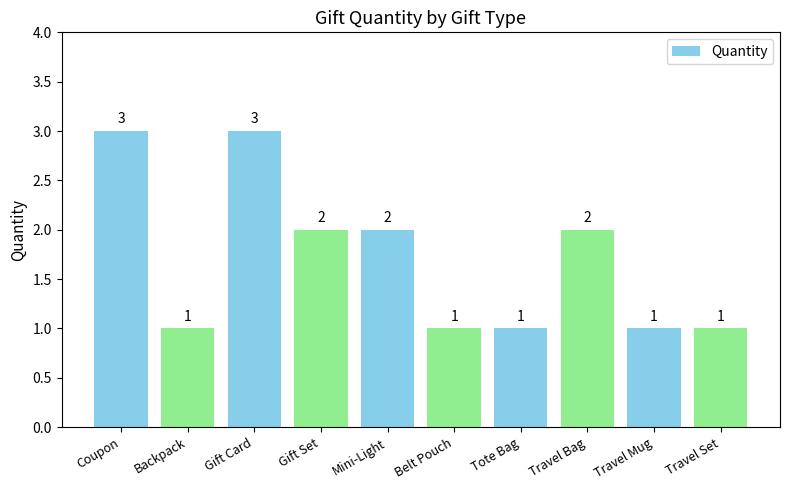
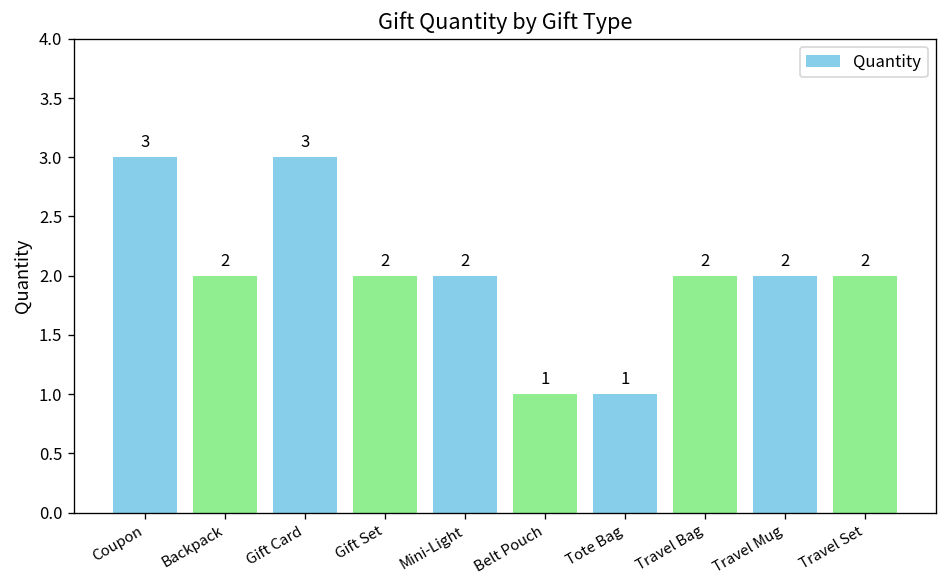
Backpack: 1 -> 2
Travel Mug: 1 -> 2
Travel Set: 1 -> 2
